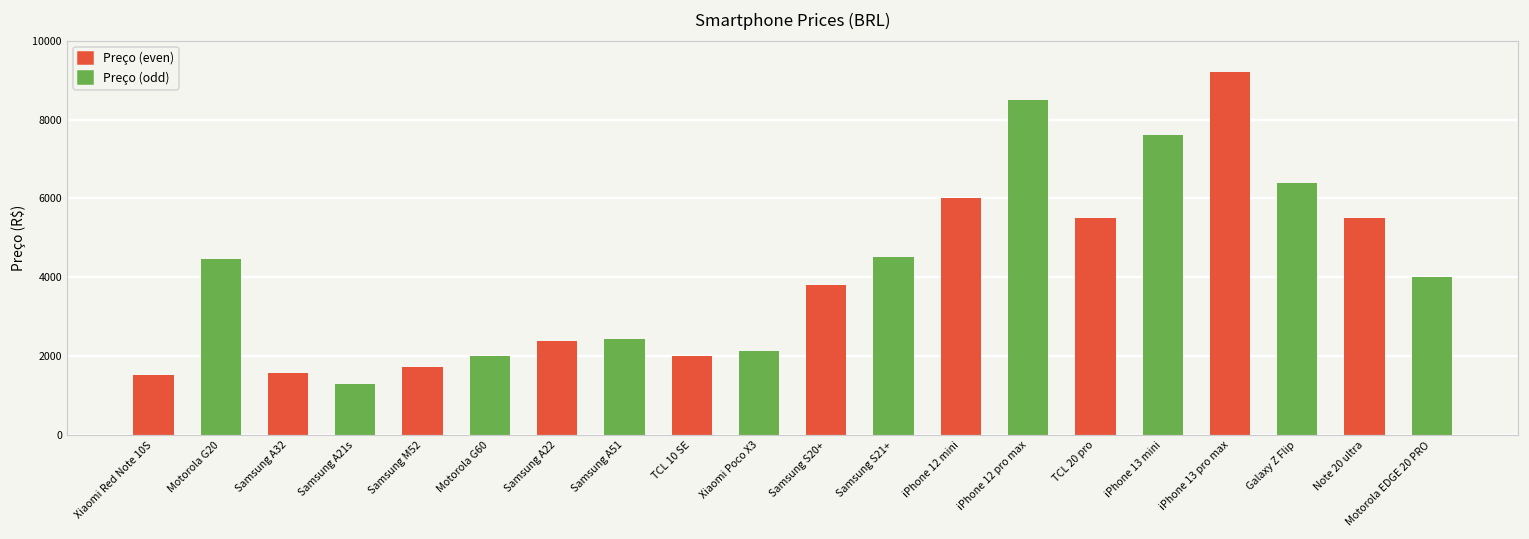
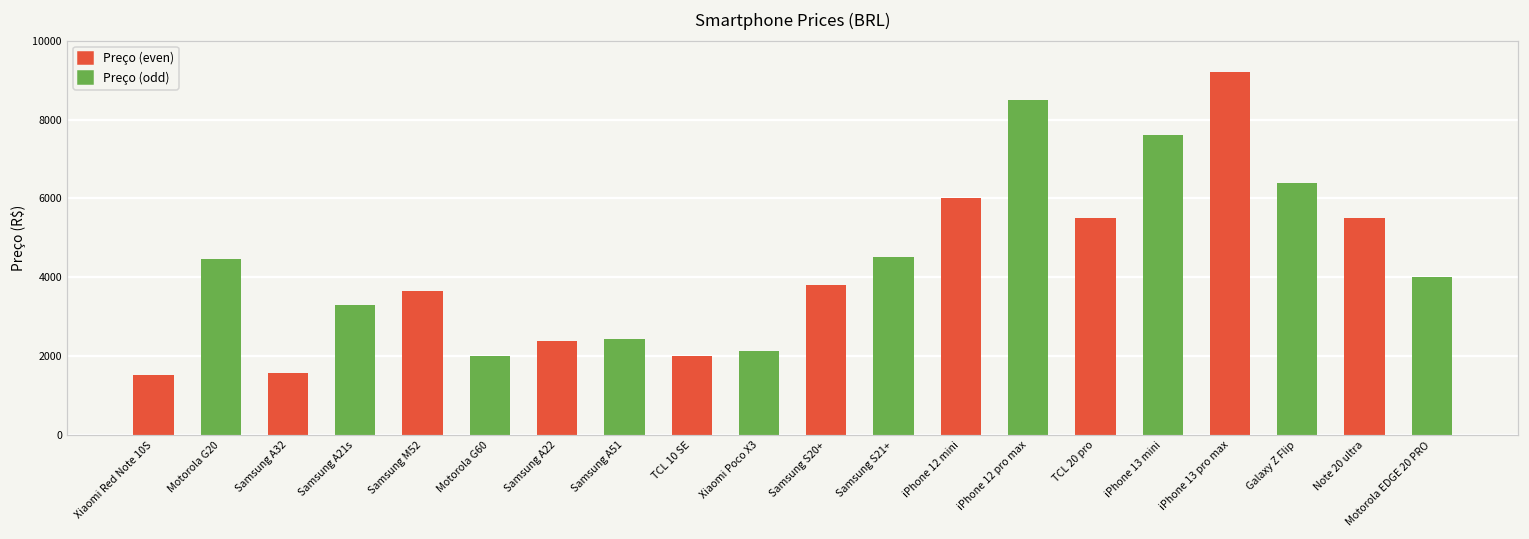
Samsung A21s: 1300 -> 3300
Samsung M52: 1700 -> 3700
